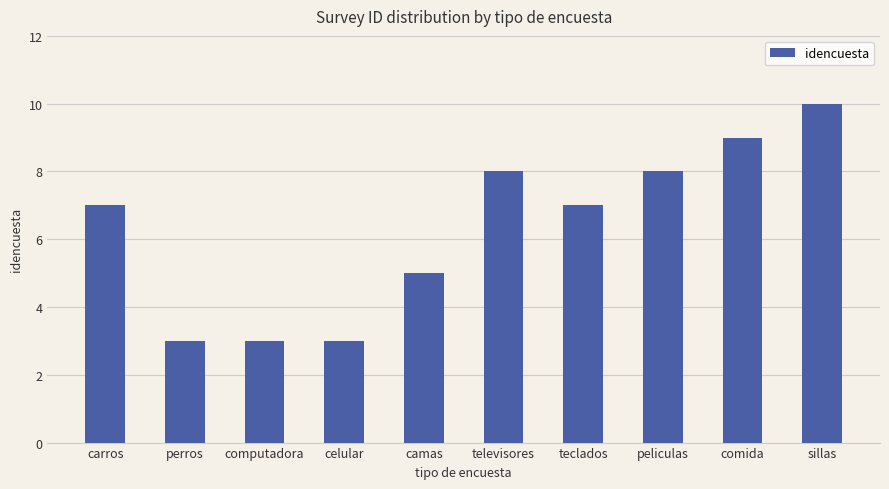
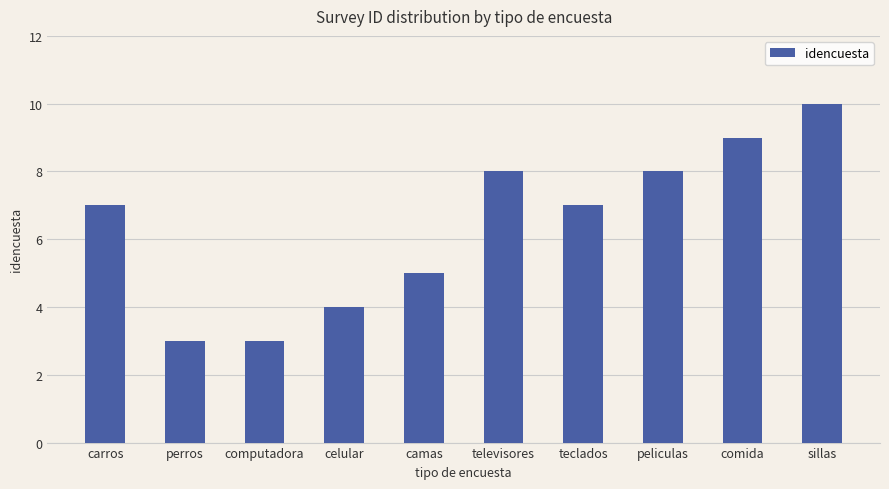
celular: 3 -> 4
